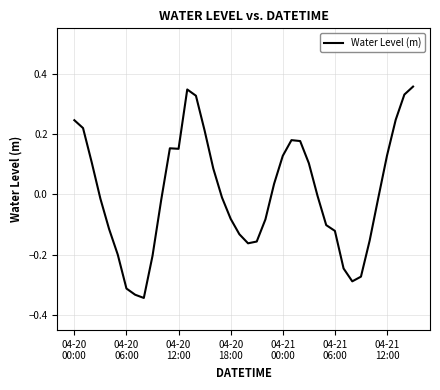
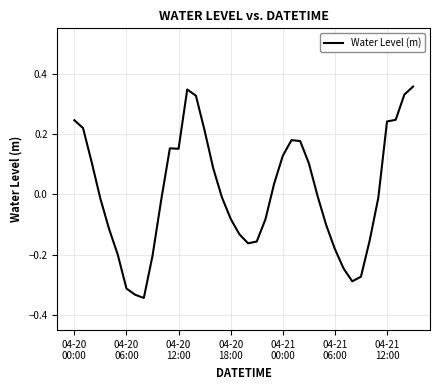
04-21 06:00: -0.12 -> -0.18
04-21 12:00: 0.13 -> 0.24
